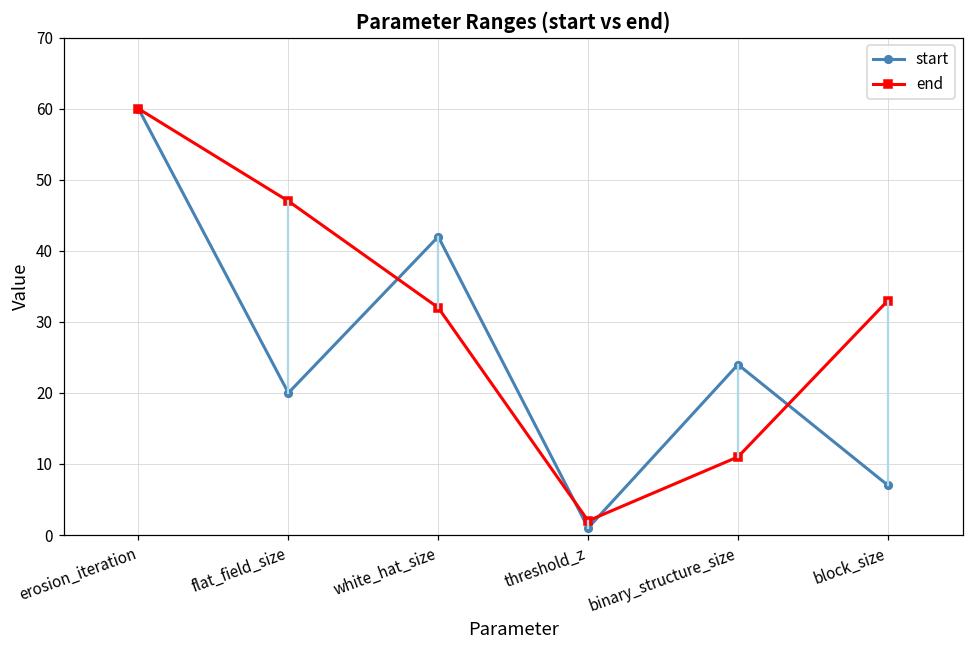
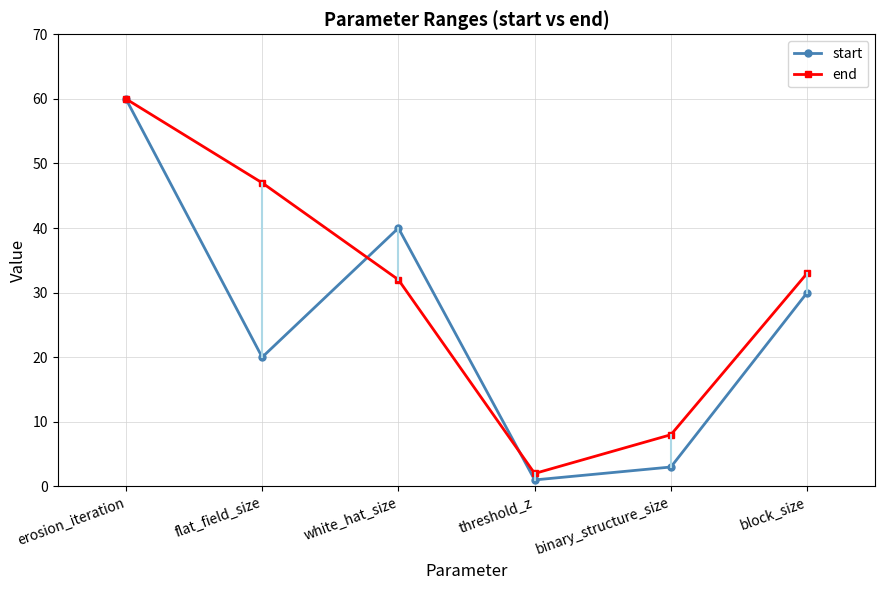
start, white_hat_size: 42 -> 40
start, binary_structure_size: 24 -> 3
end, binary_structure_size: 11 -> 8
start, block_size: 7 -> 30
